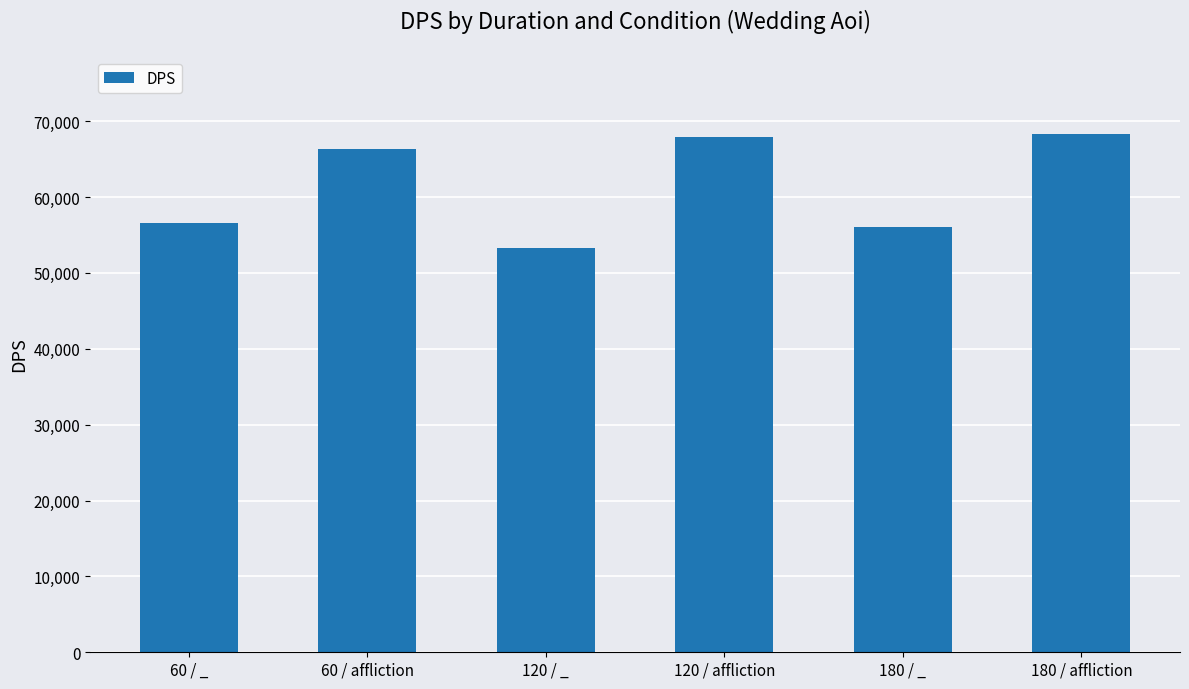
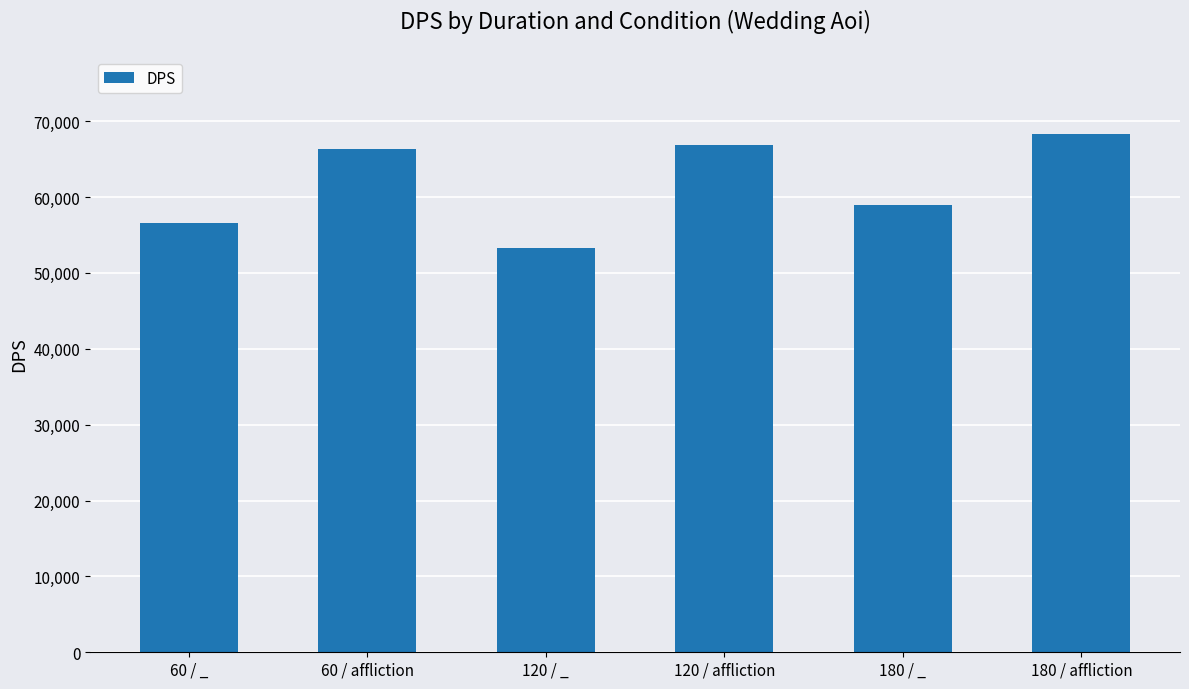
120 / affliction: 68,000 -> 67,000
180 / _: 56,000 -> 59,000
